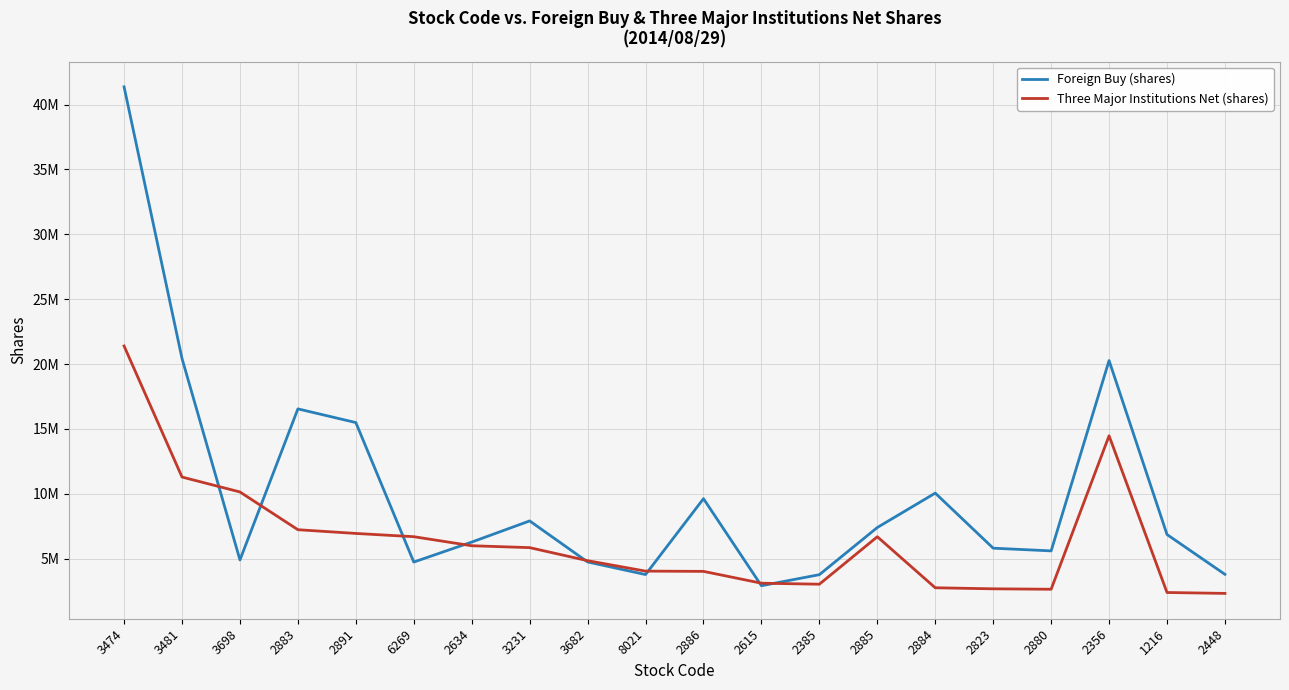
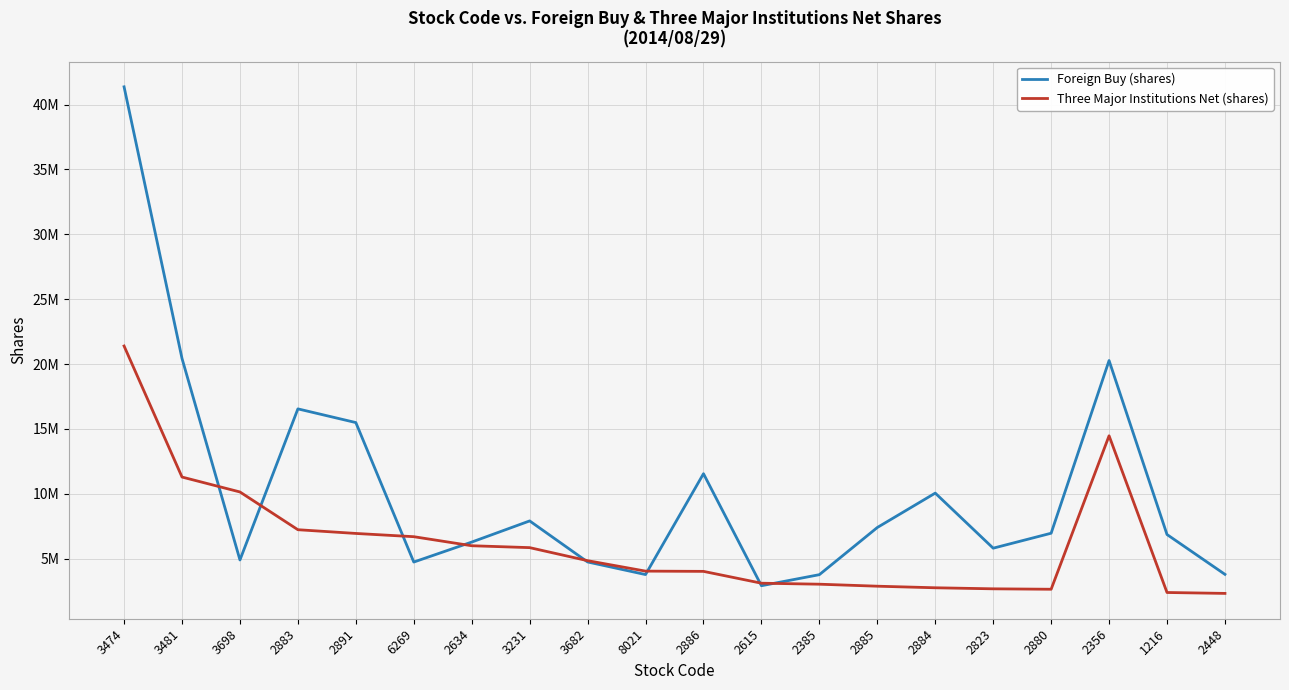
Foreign Buy (shares), 2886: 9600000 -> 11600000
Three Major Institutions Net (shares), 2885: 6700000 -> 2900000
Foreign Buy (shares), 2880: 5600000 -> 7000000
